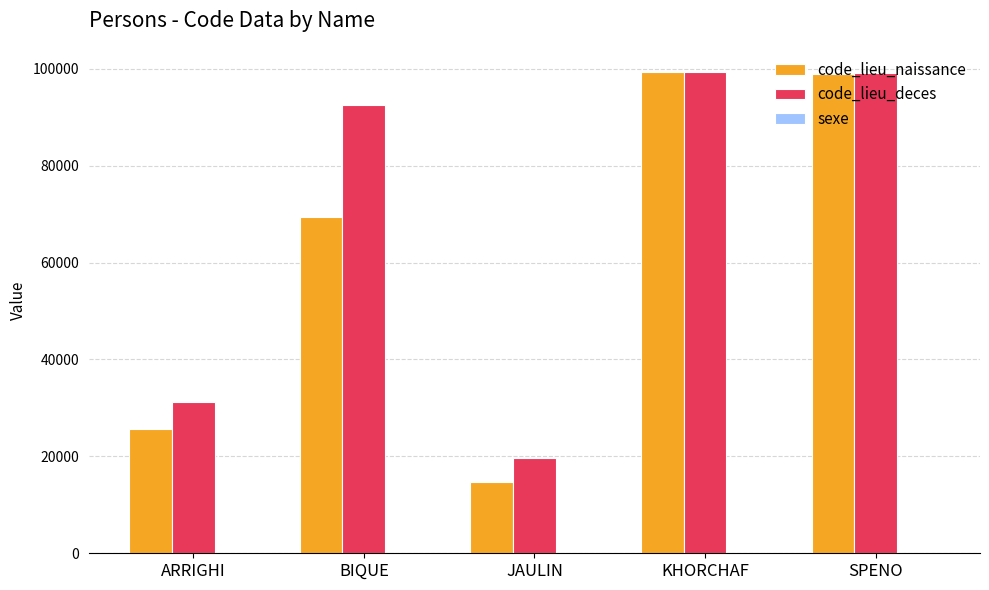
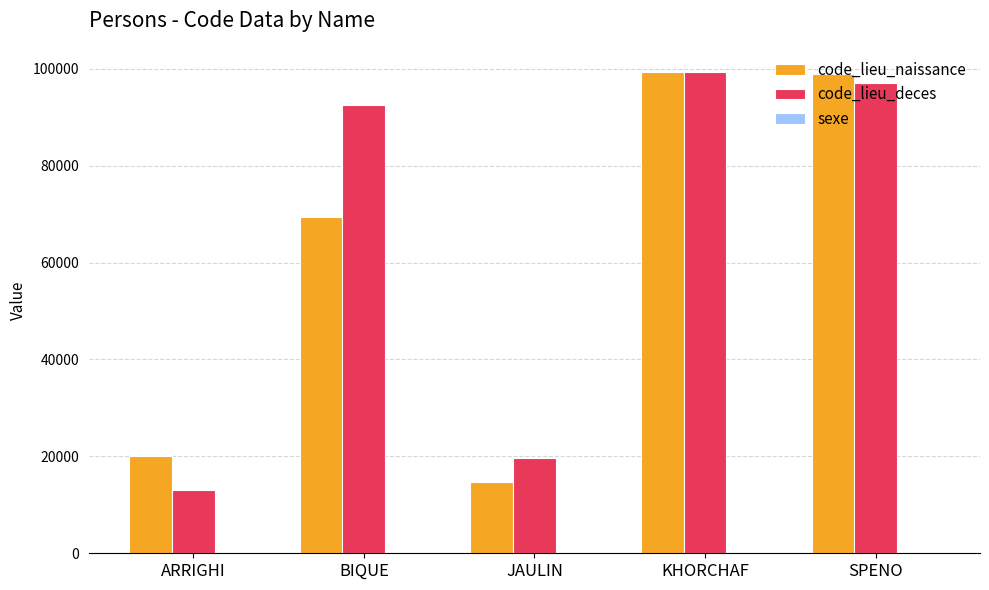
code_lieu_naissance, ARRIGHI: 26000 -> 20000
code_lieu_deces, ARRIGHI: 31000 -> 13000
code_lieu_deces, SPENO: 99000 -> 97000
